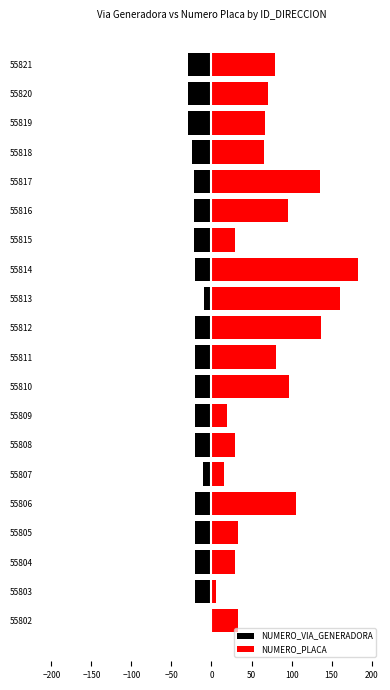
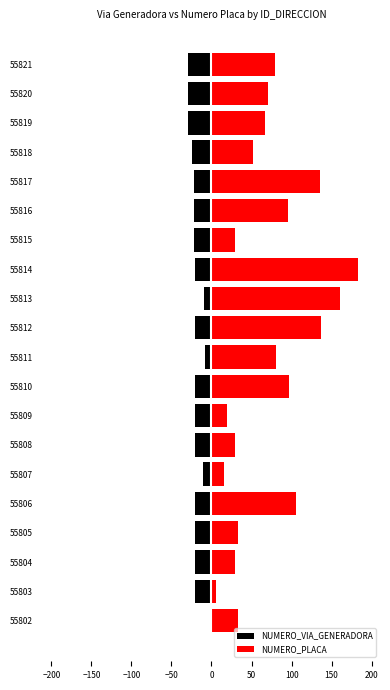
NUMERO_PLACA, 55818: 70 -> 50
NUMERO_VIA_GENERADORA, 55811: -20 -> -10
